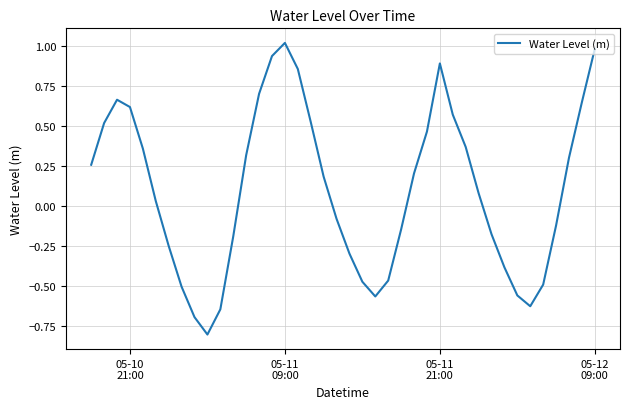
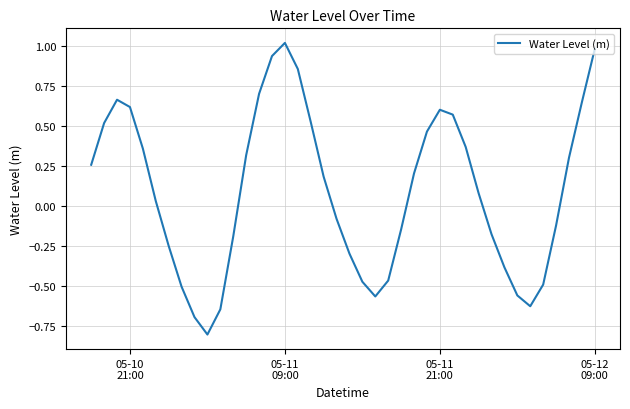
05-11 21:00: 0.89 -> 0.60
